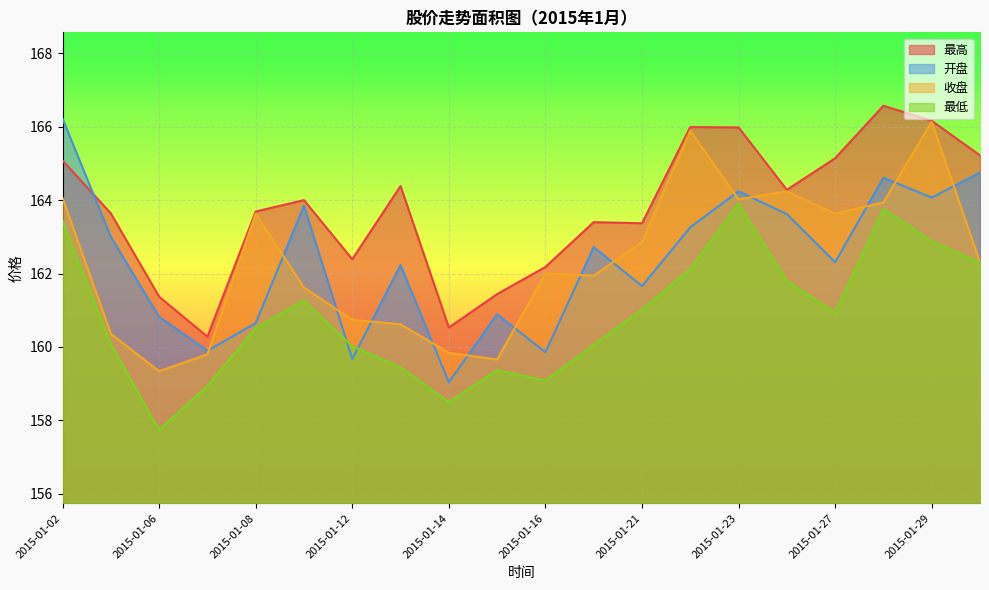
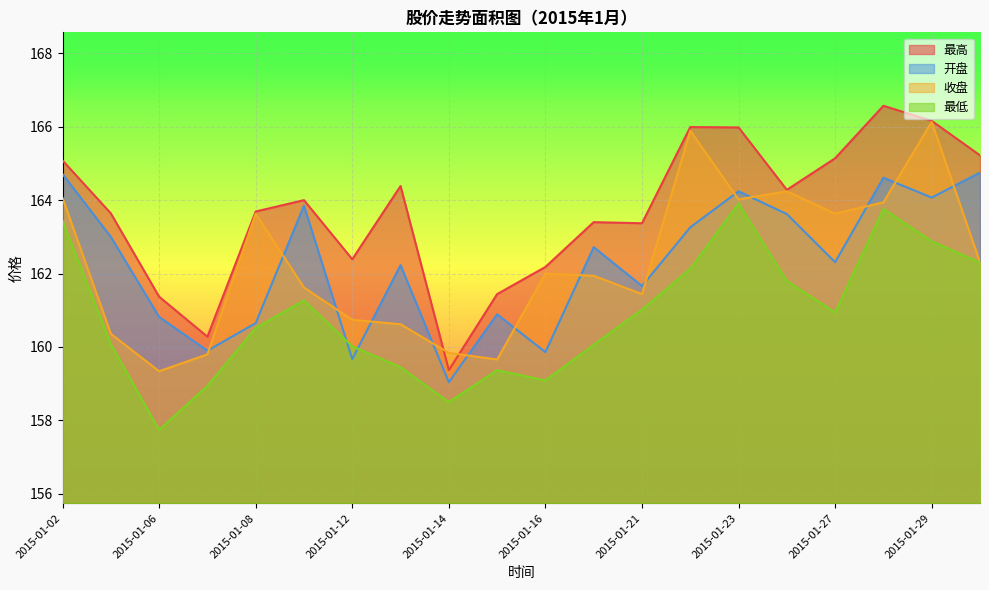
开盘, 2015-01-02: 166.2 -> 164.7
最高, 2015-01-14: 160.5 -> 159.4
收盘, 2015-01-21: 162.9 -> 161.4
